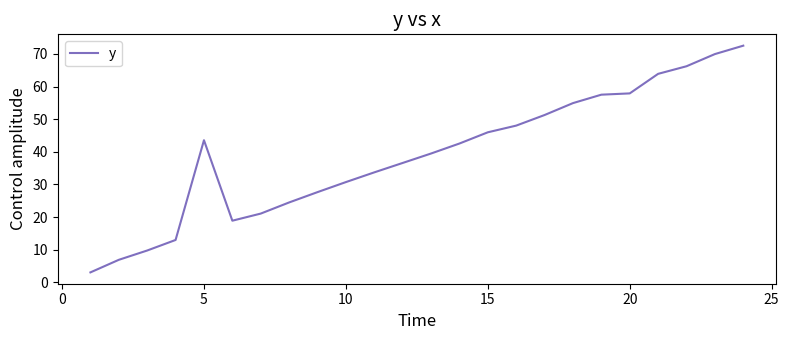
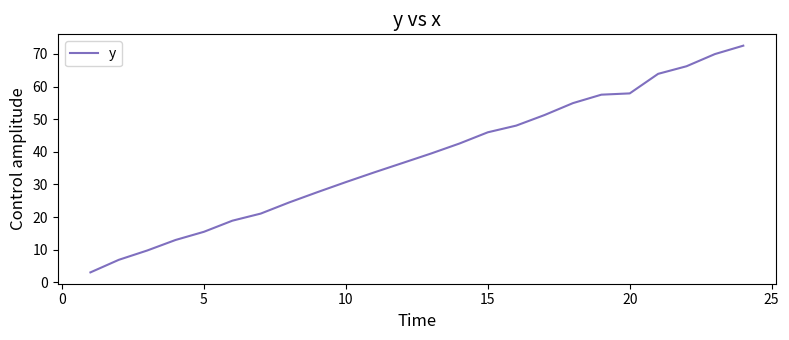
5: 44 -> 16
